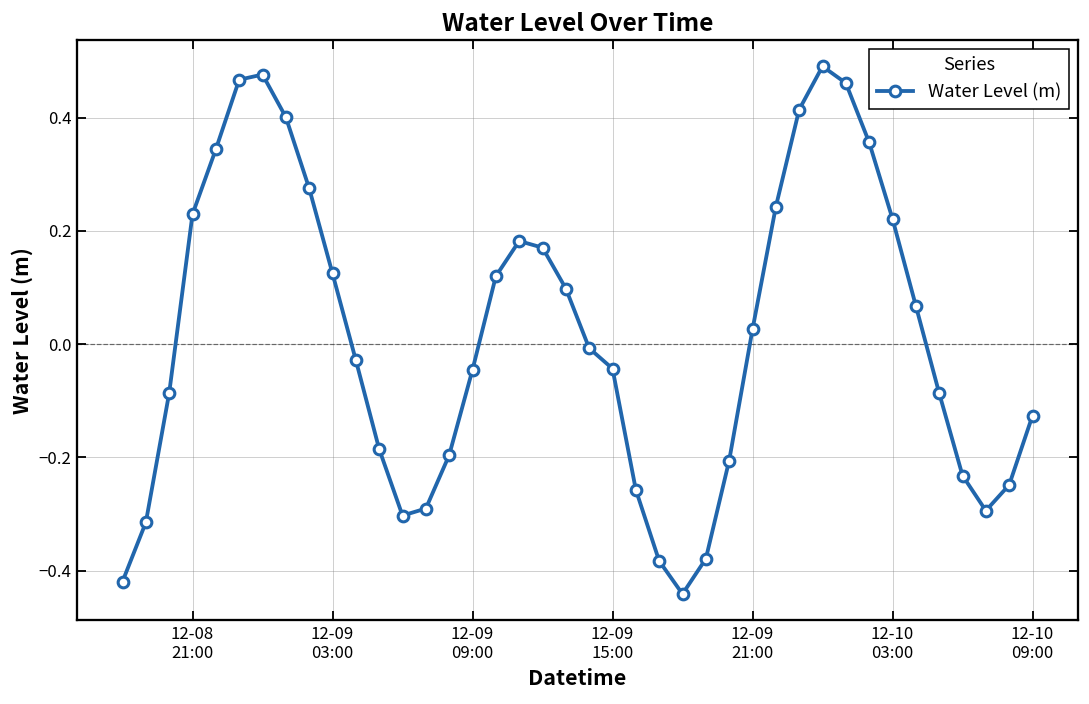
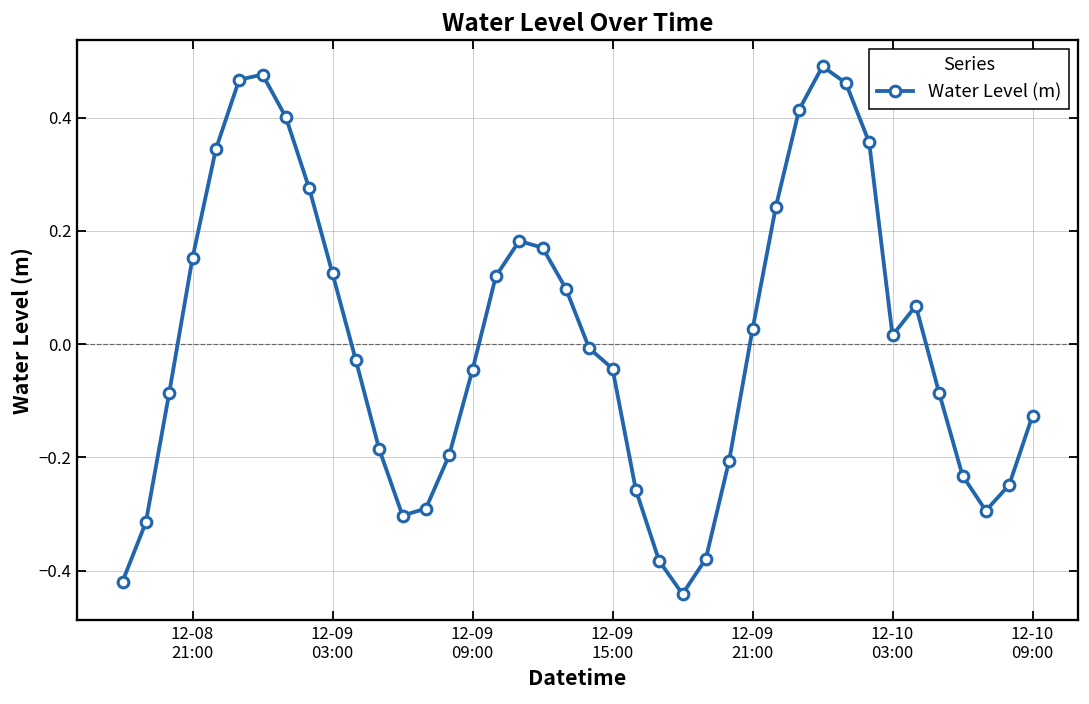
12-08 21:00: 0.23 -> 0.15
12-10 03:00: 0.22 -> 0.02
